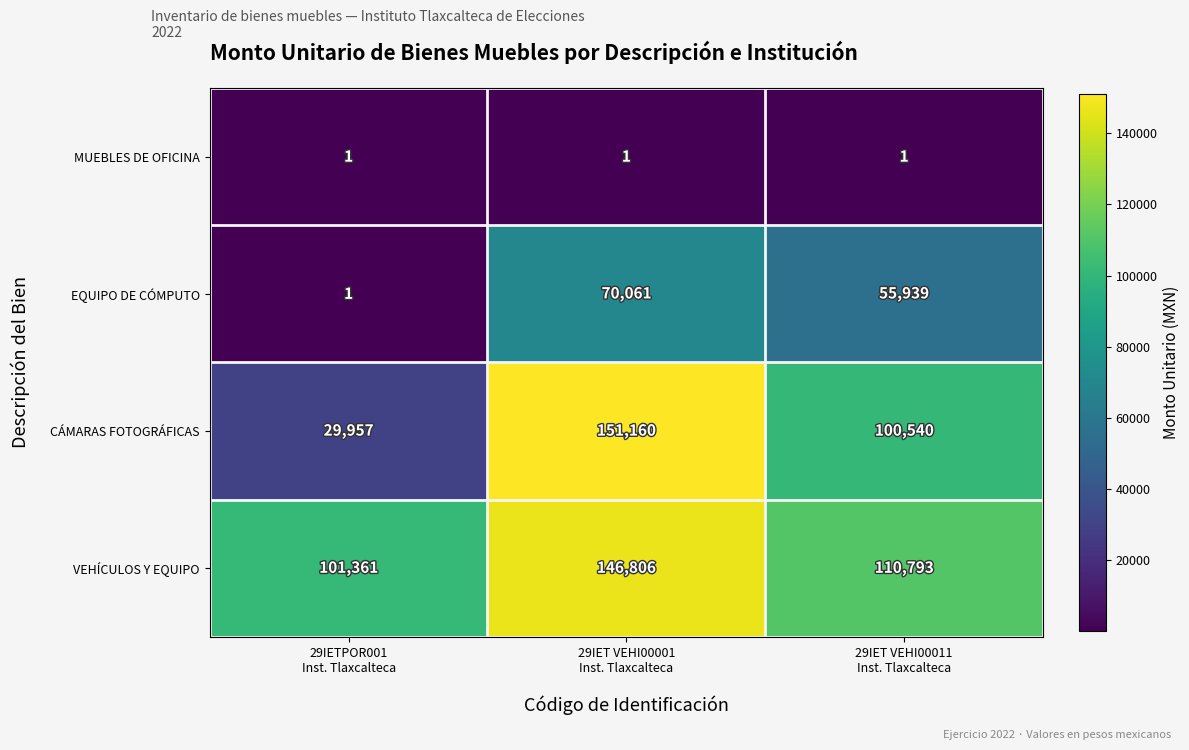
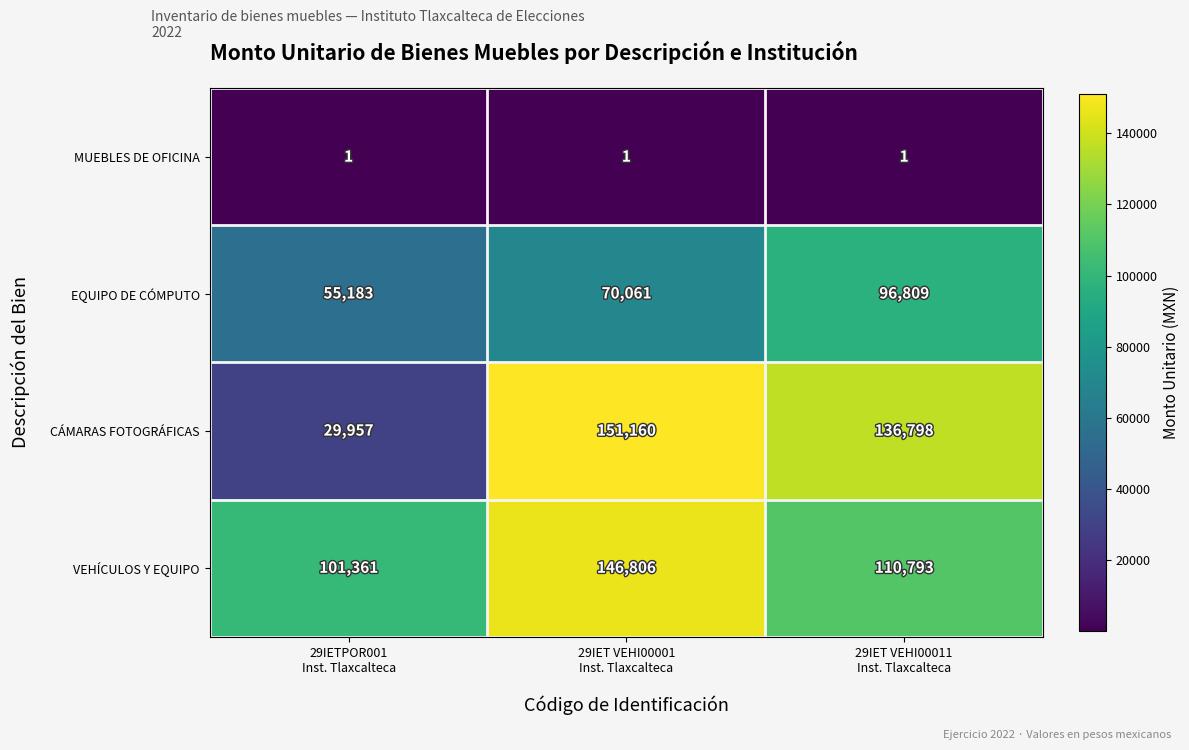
EQUIPO DE CÓMPUTO, 29IETPOR001 Inst. Tlaxcalteca: 1 -> 55,183
EQUIPO DE CÓMPUTO, 29IET VEHI00011 Inst. Tlaxcalteca: 55,939 -> 96,809
CÁMARAS FOTOGRÁFICAS, 29IET VEHI00011 Inst. Tlaxcalteca: 100,540 -> 136,798
